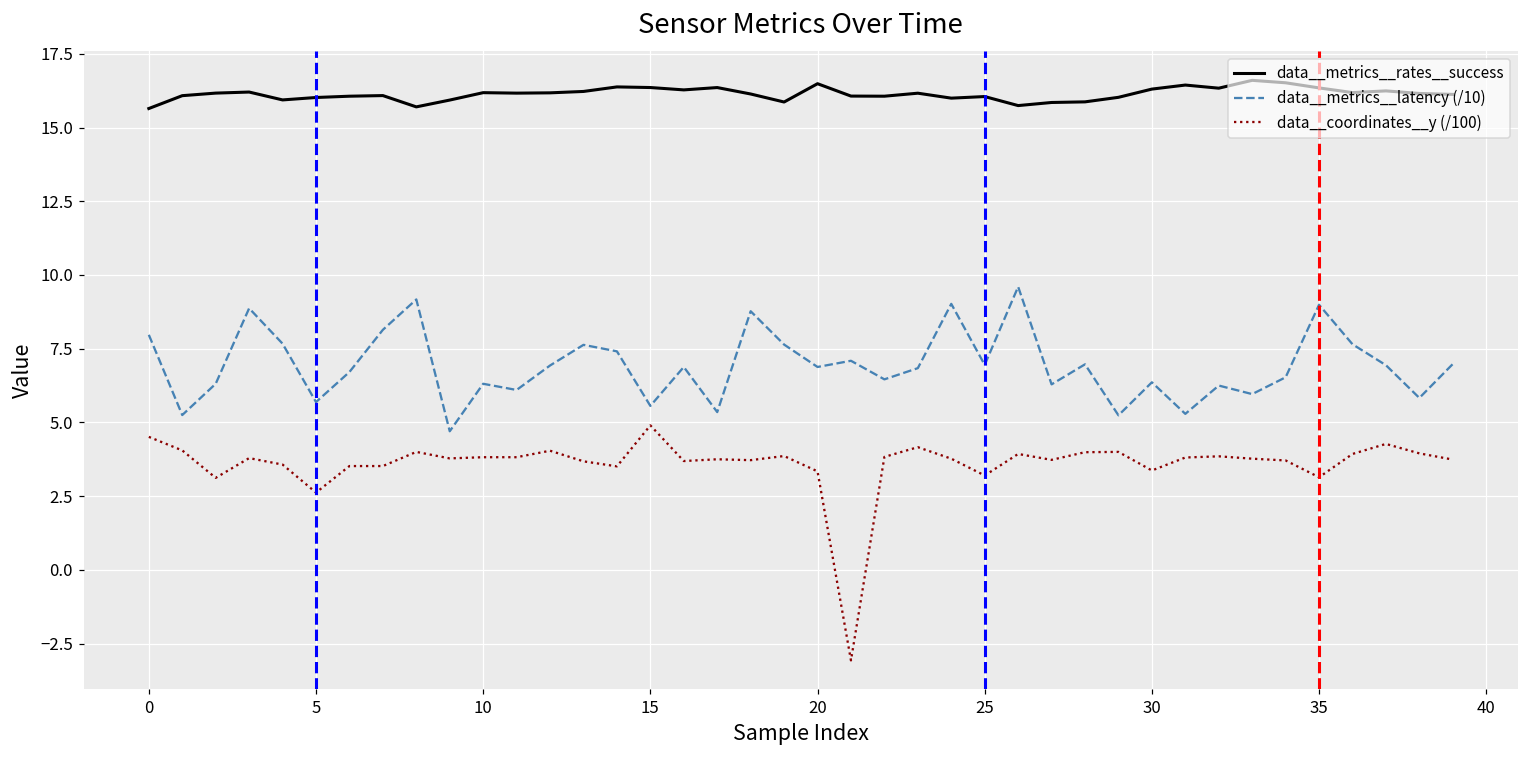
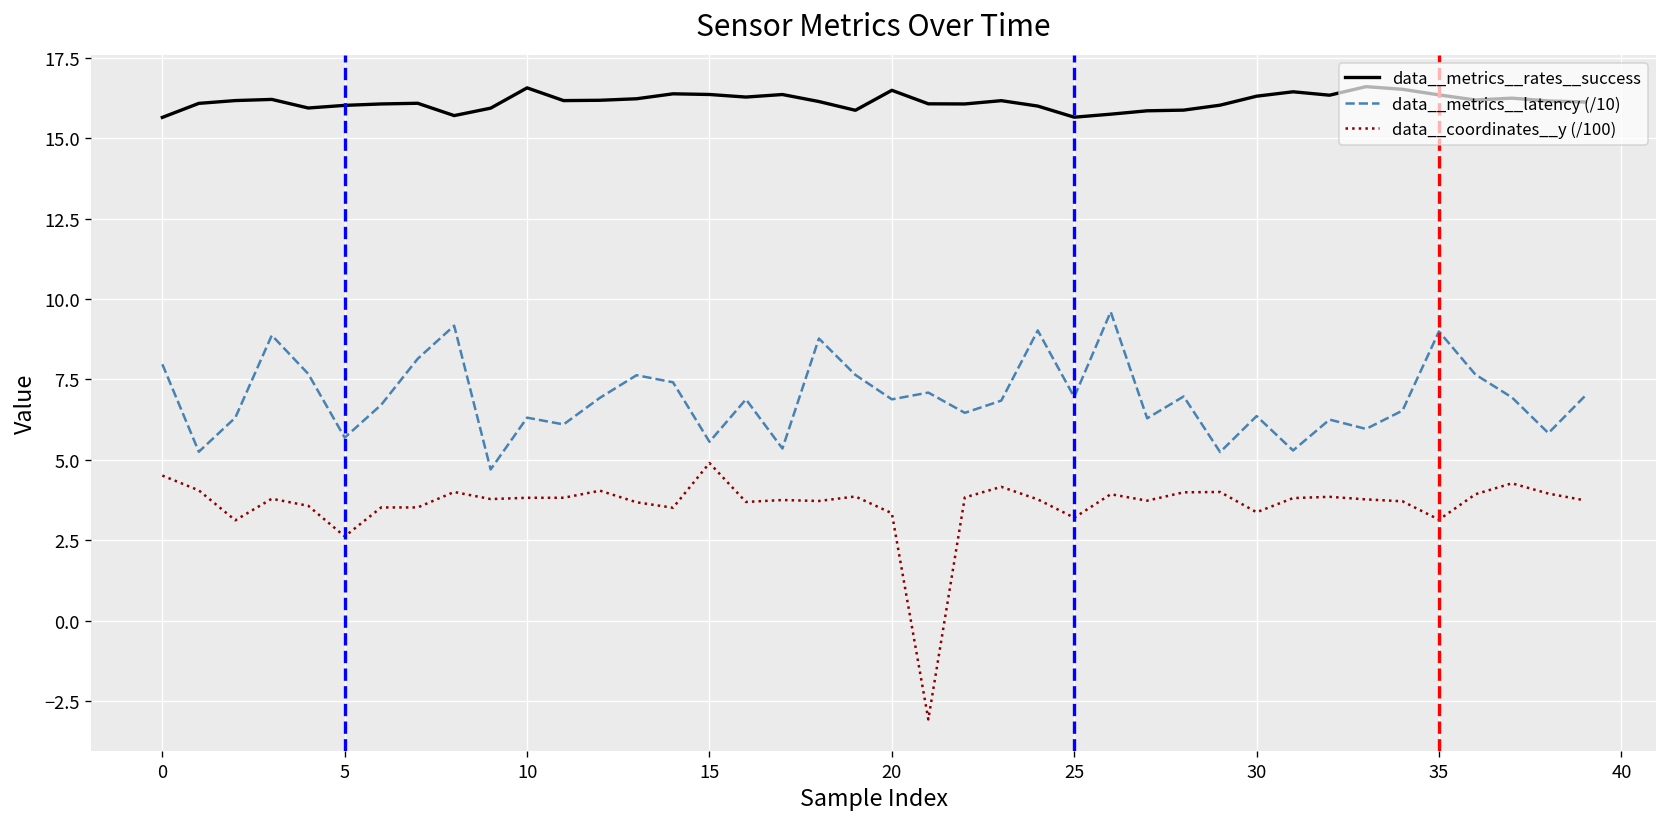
data__metrics__rates__success, 10: 16.2 -> 16.6
data__metrics__rates__success, 25: 16.1 -> 15.7
